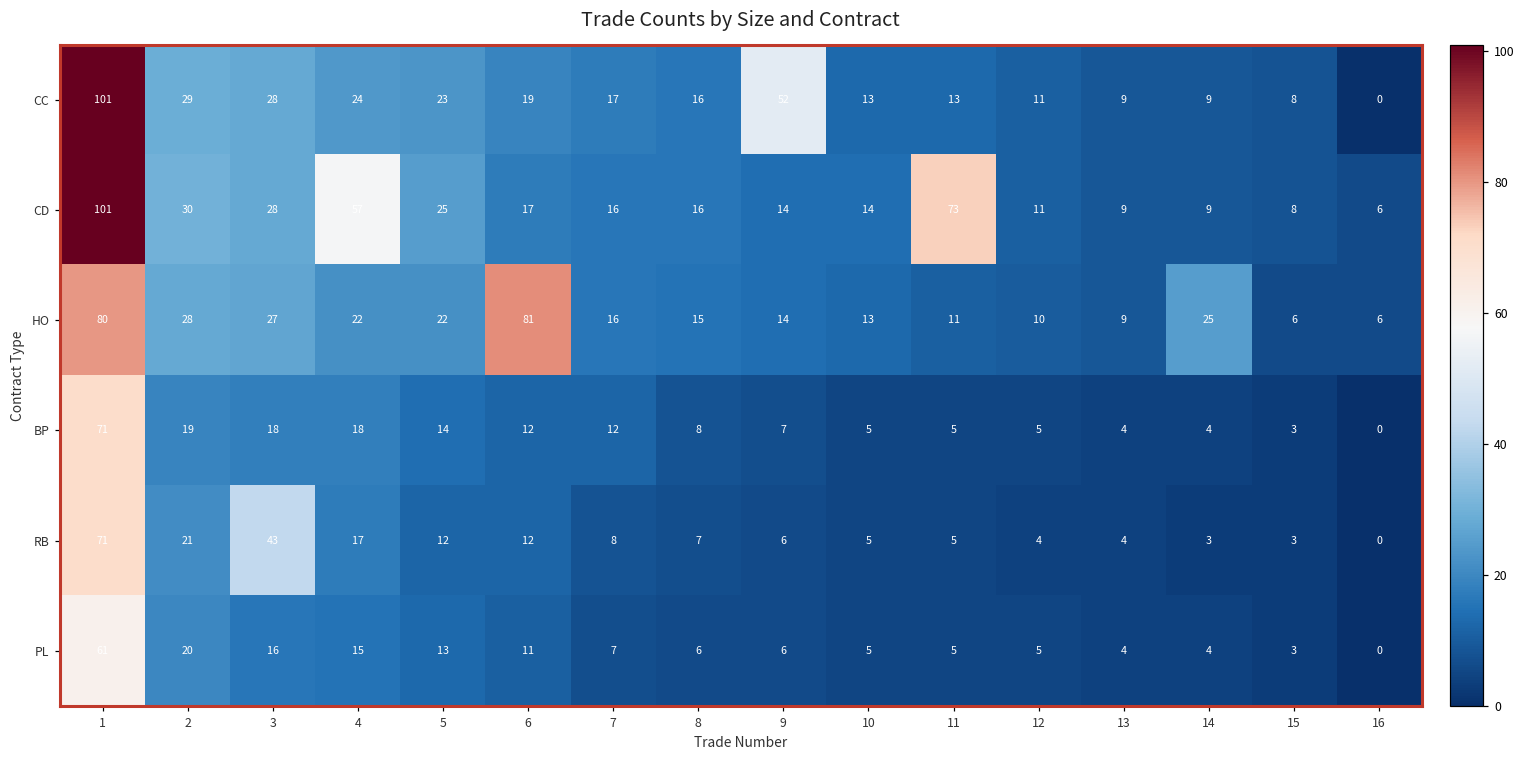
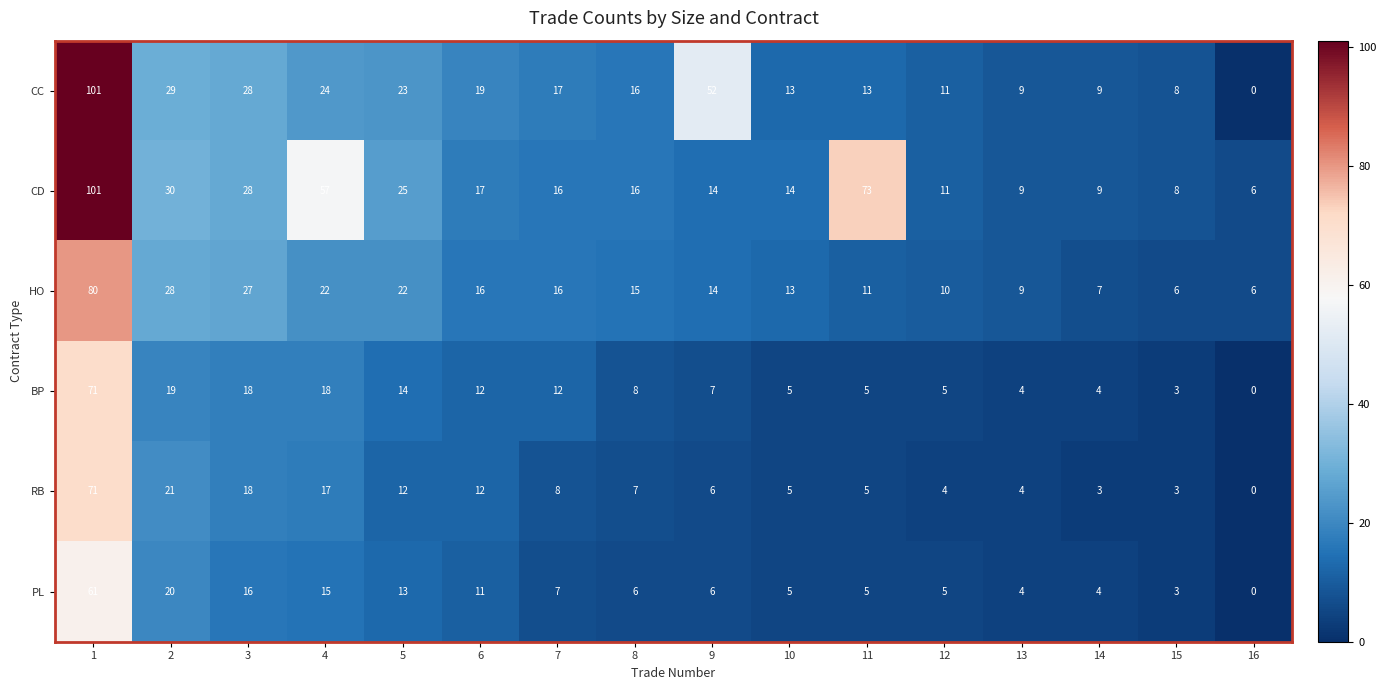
HO, 6: 81 -> 16
HO, 14: 25 -> 7
RB, 3: 43 -> 18
